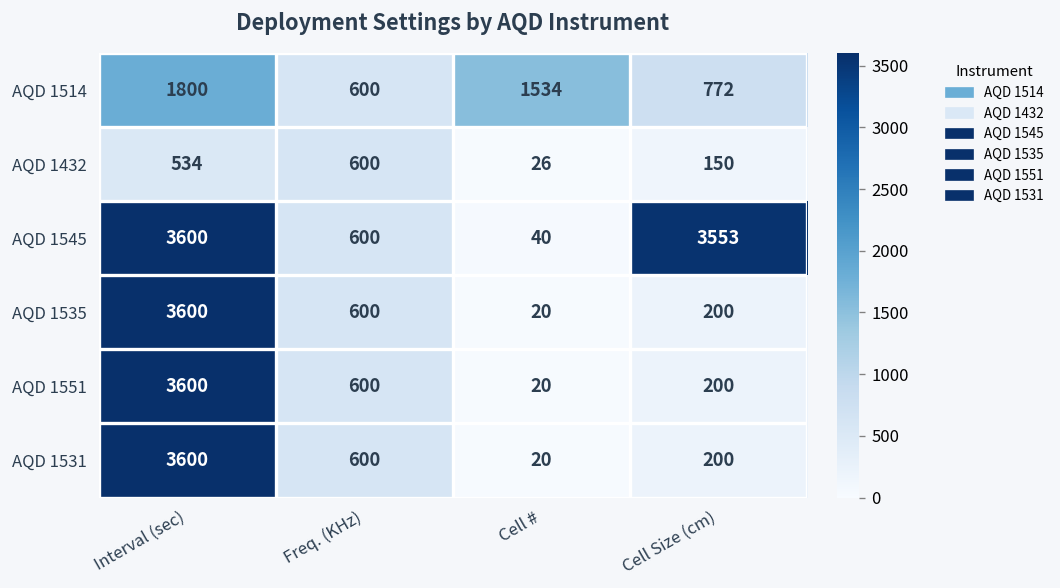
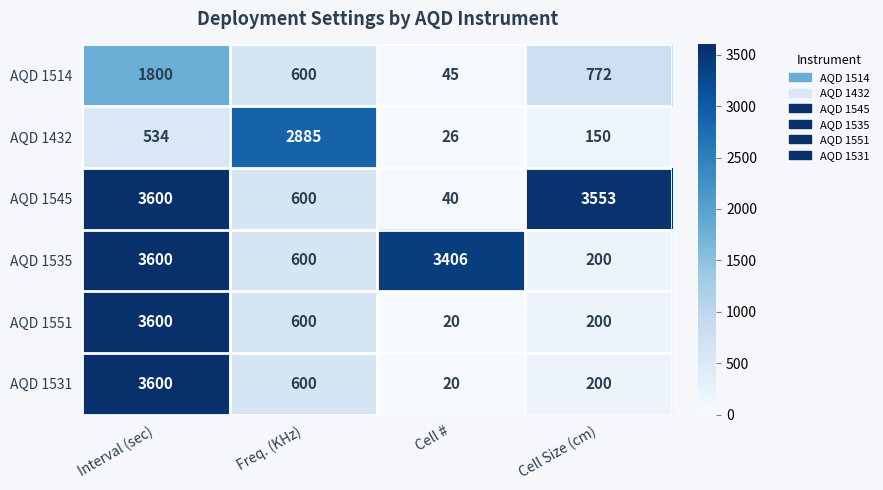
AQD 1514, Cell #: 1534 -> 45
AQD 1432, Freq. (KHz): 600 -> 2885
AQD 1535, Cell #: 20 -> 3406
